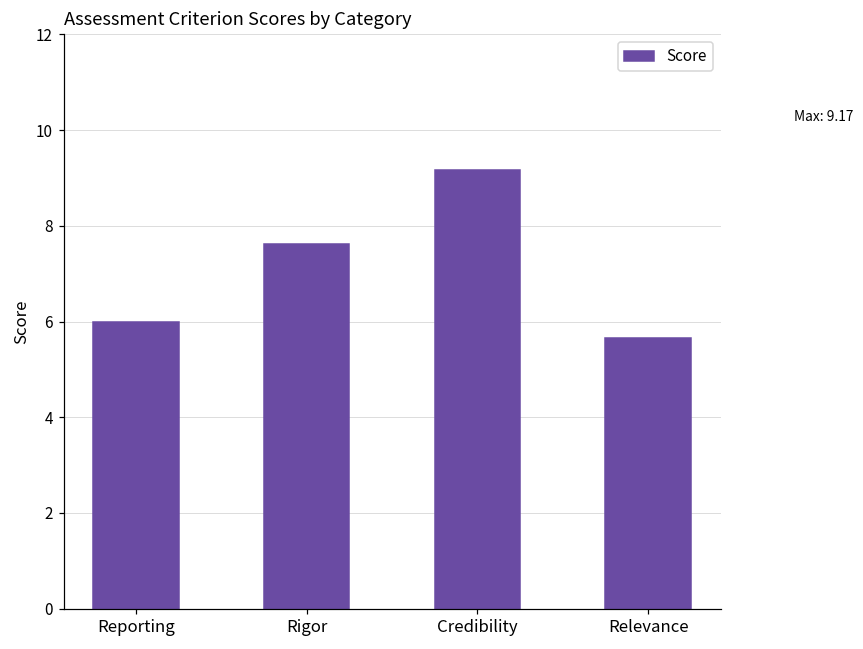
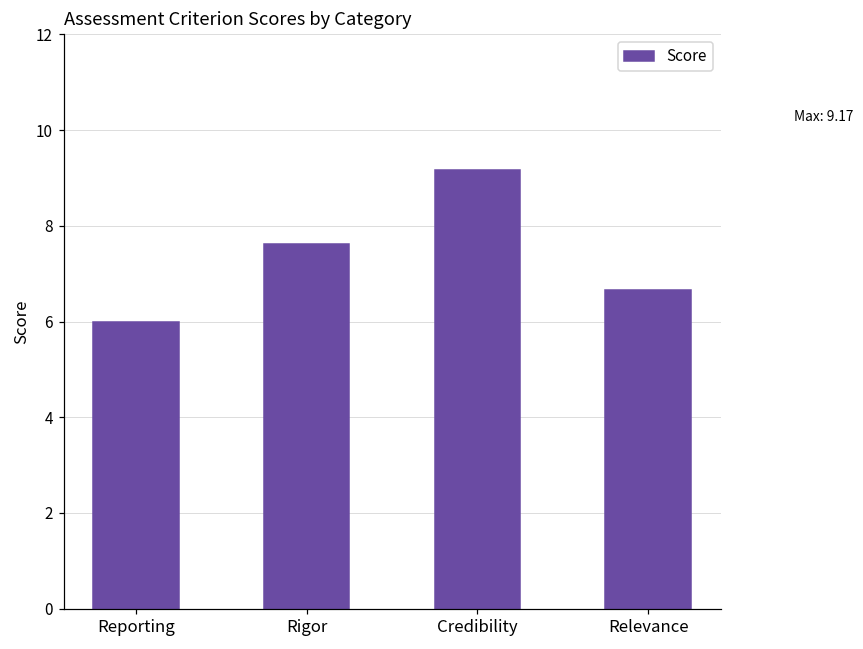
Relevance: 5.7 -> 6.7
